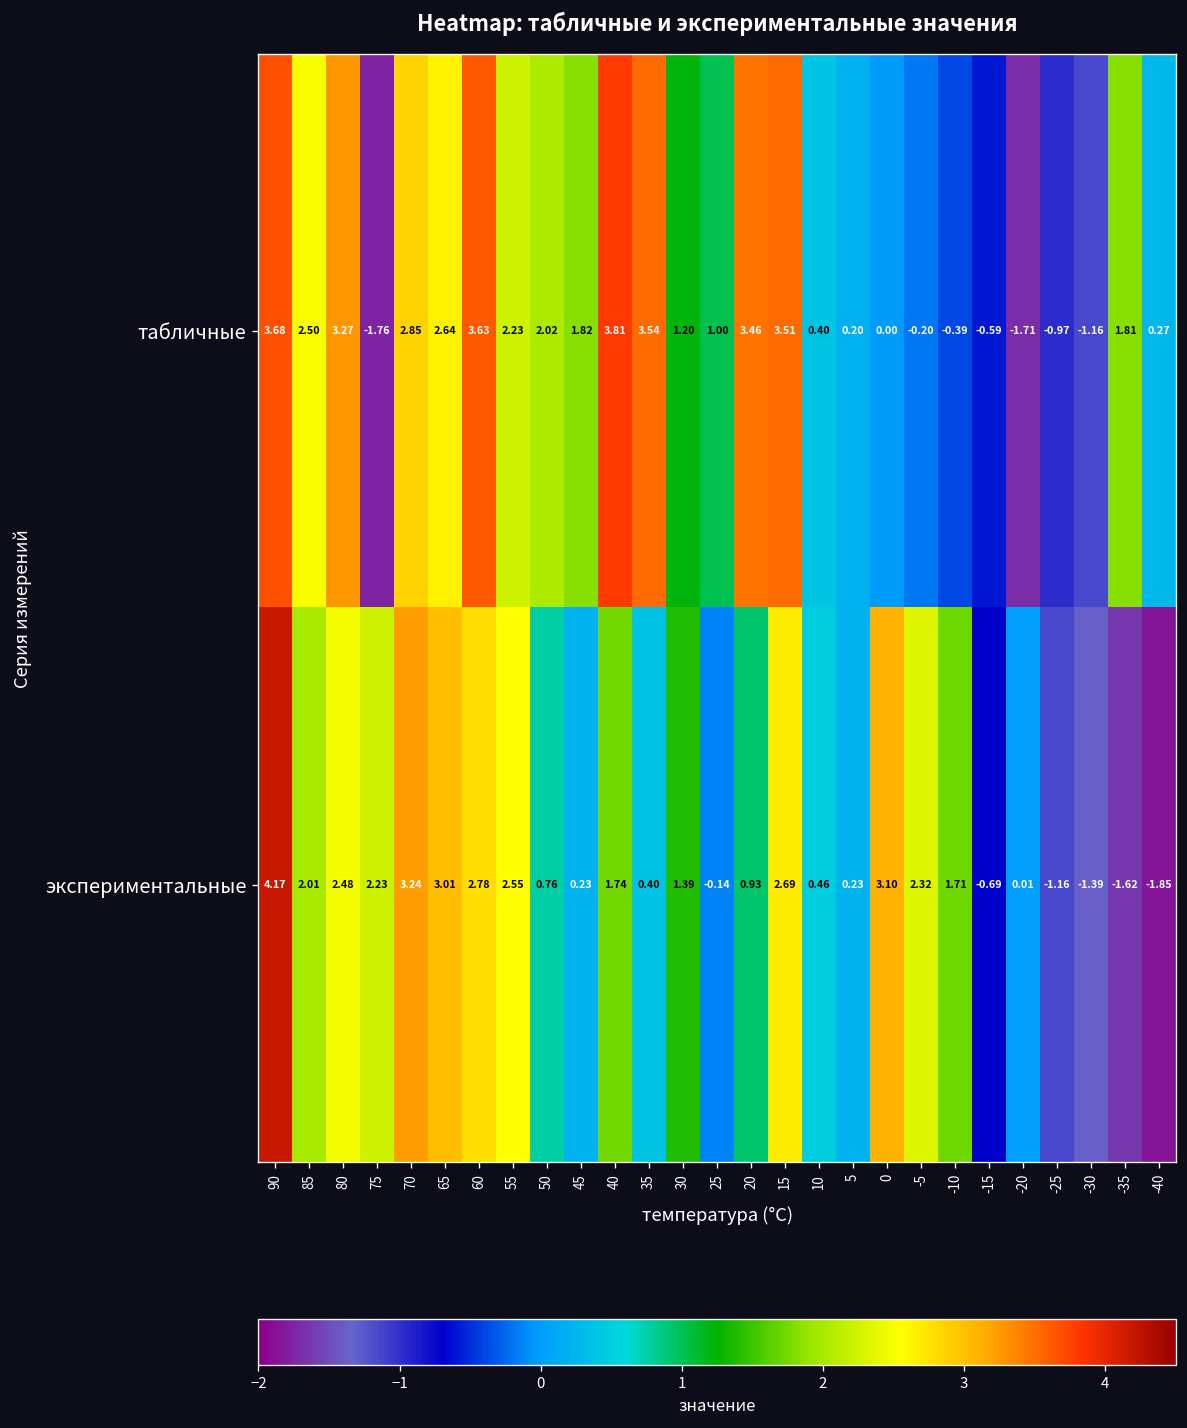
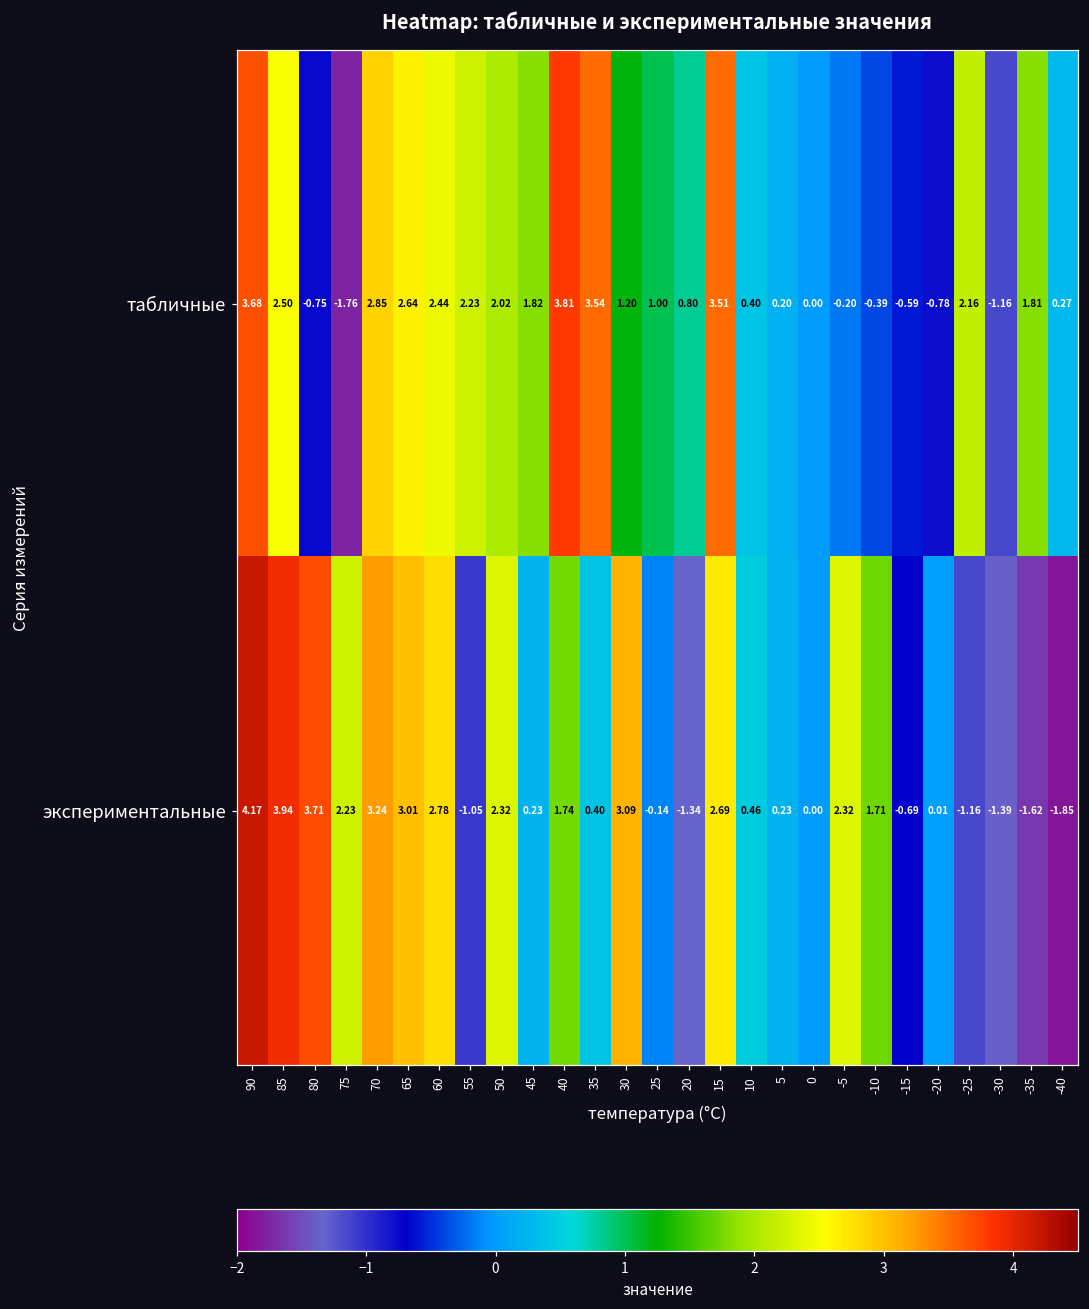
табличные, 80: 3.27 -> -0.75
табличные, 60: 3.63 -> 2.44
табличные, 20: 3.46 -> 0.80
табличные, -20: -1.71 -> -0.78
табличные, -25: -0.97 -> 2.16
экспериментальные, 85: 2.01 -> 3.94
экспериментальные, 80: 2.48 -> 3.71
экспериментальные, 55: 2.55 -> -1.05
экспериментальные, 50: 0.76 -> 2.32
экспериментальные, 30: 1.39 -> 3.09
экспериментальные, 20: 0.93 -> -1.34
экспериментальные, 0: 3.10 -> 0.00
